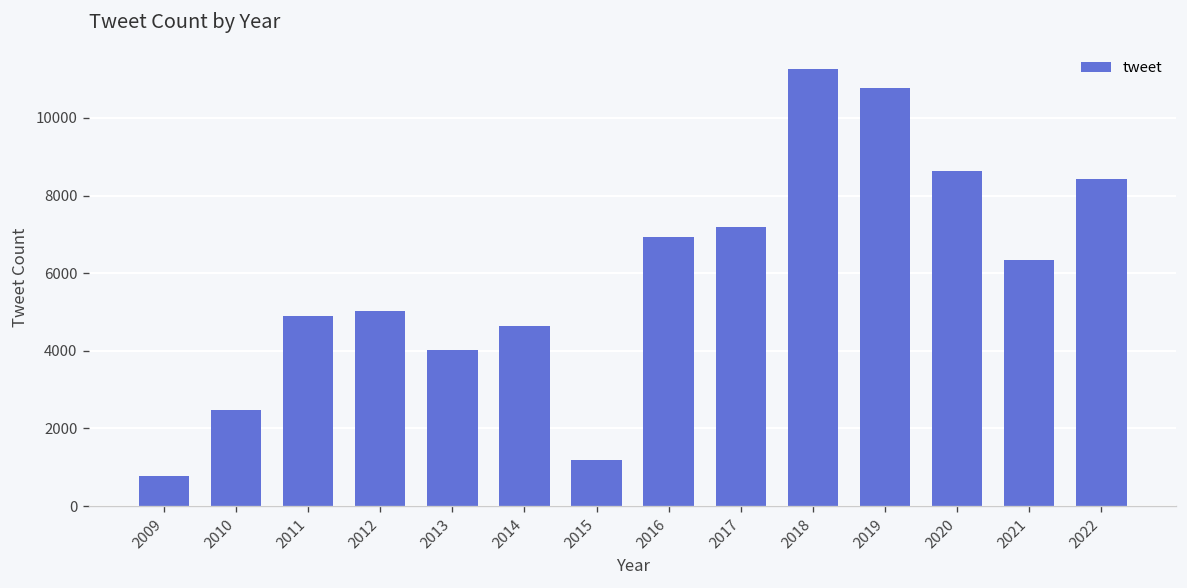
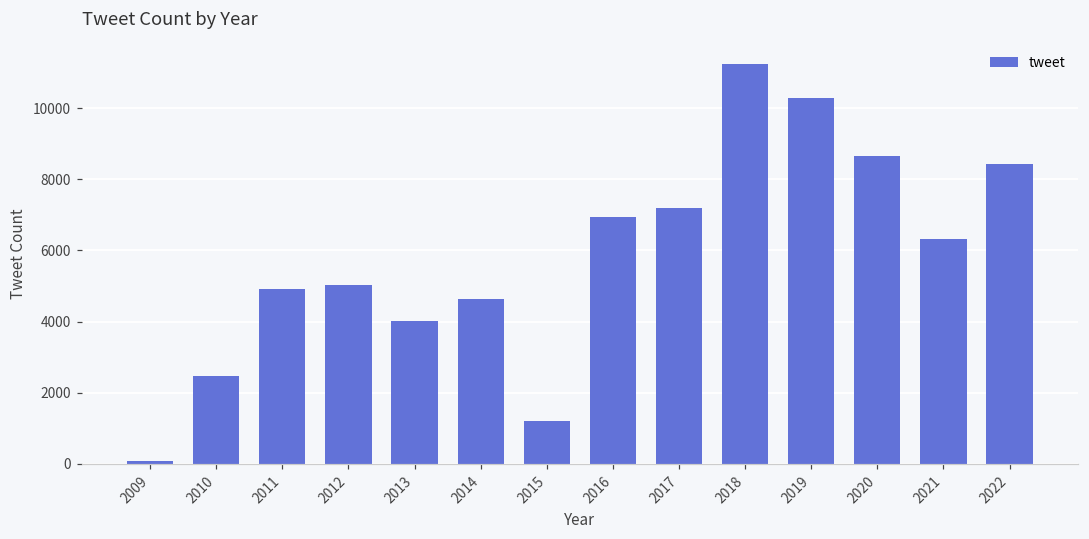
2009: 800 -> 100
2019: 10800 -> 10300
